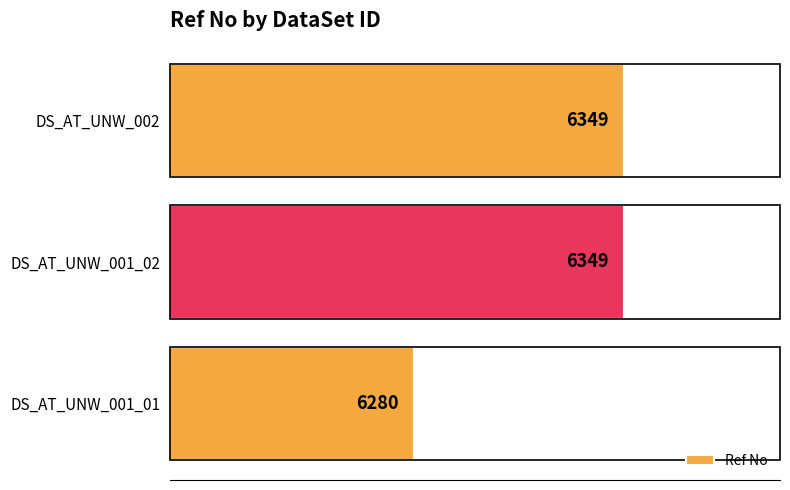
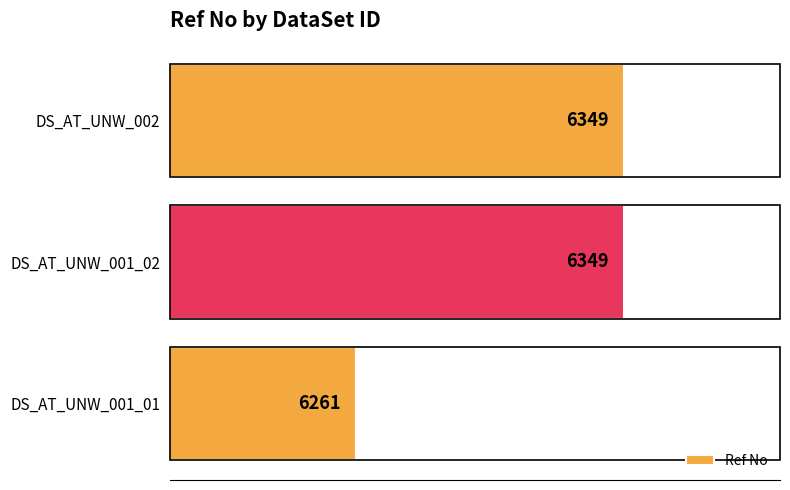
DS_AT_UNW_001_01: 6280 -> 6261
